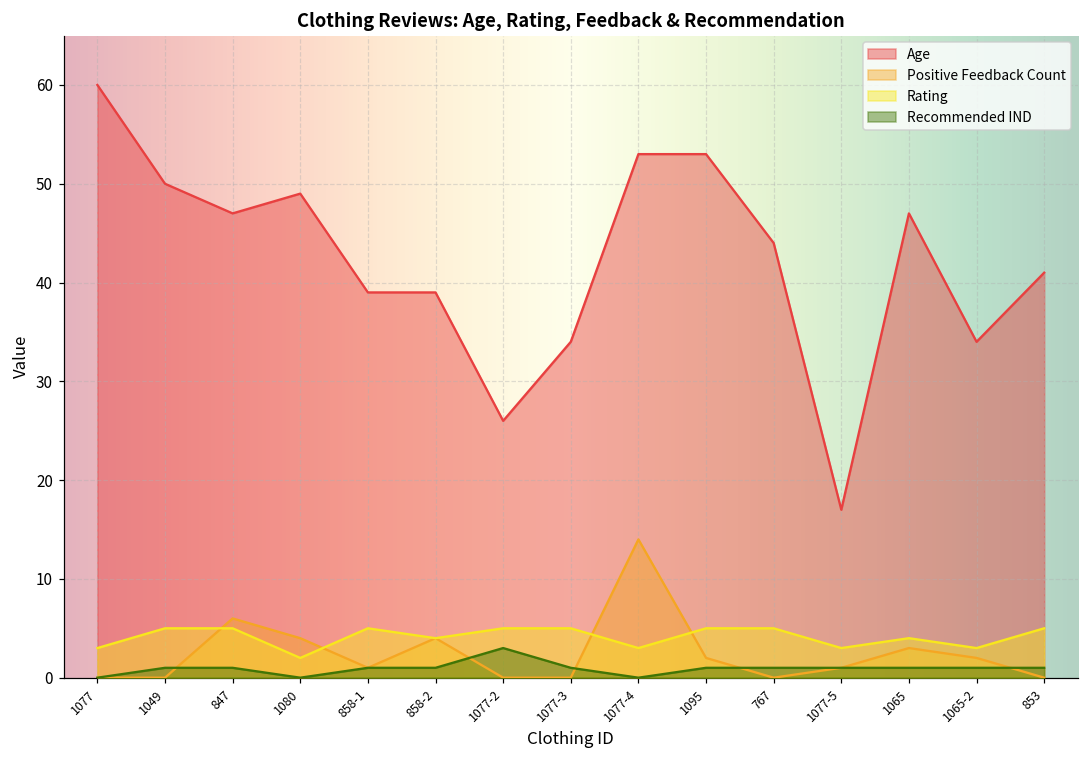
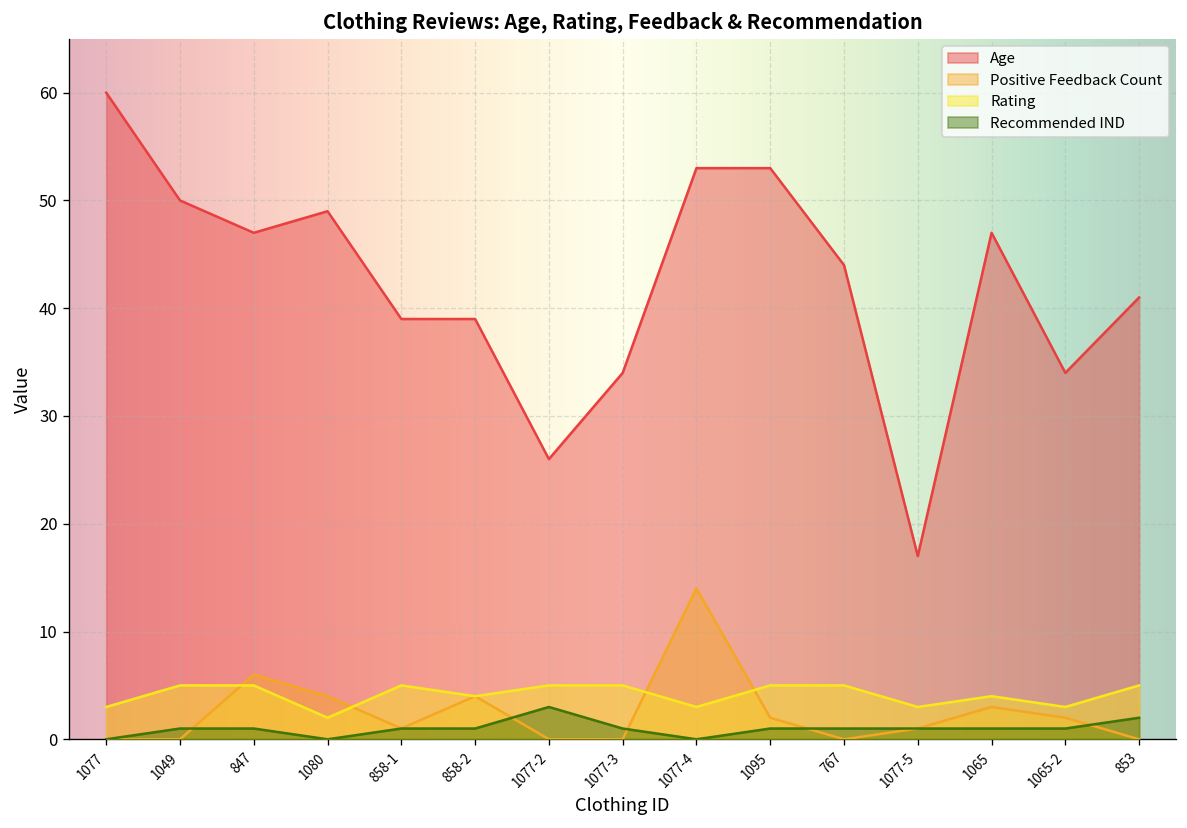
Recommended IND, 853: 1 -> 2
